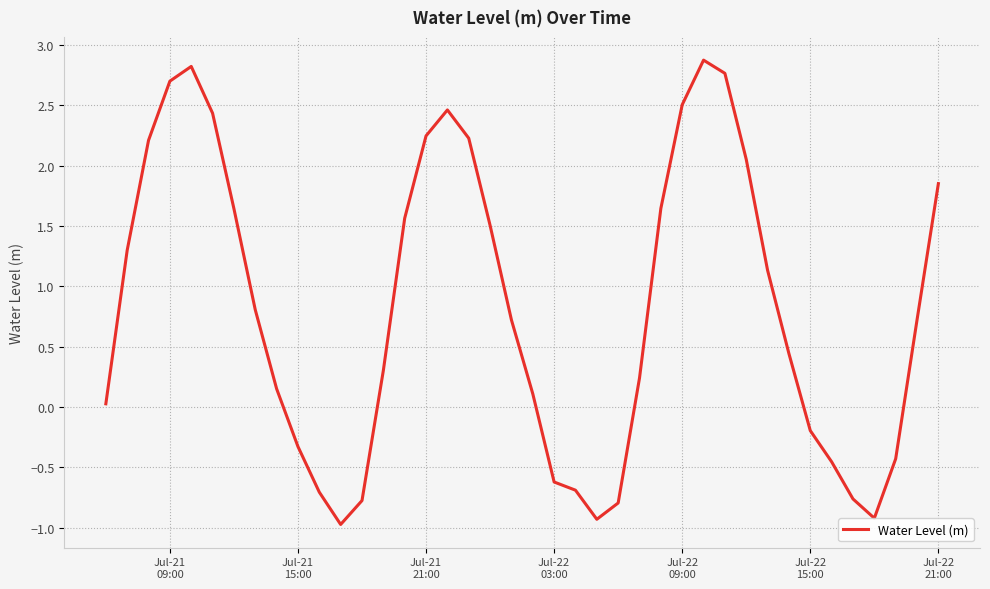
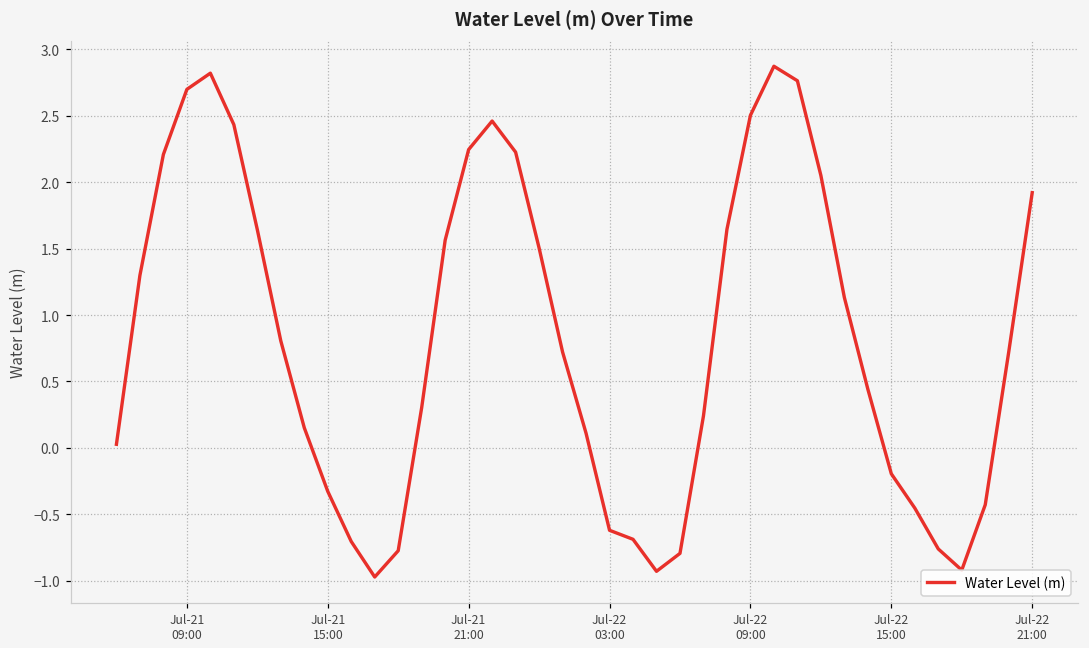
Jul-22 21:00: 1.85 -> 1.92
